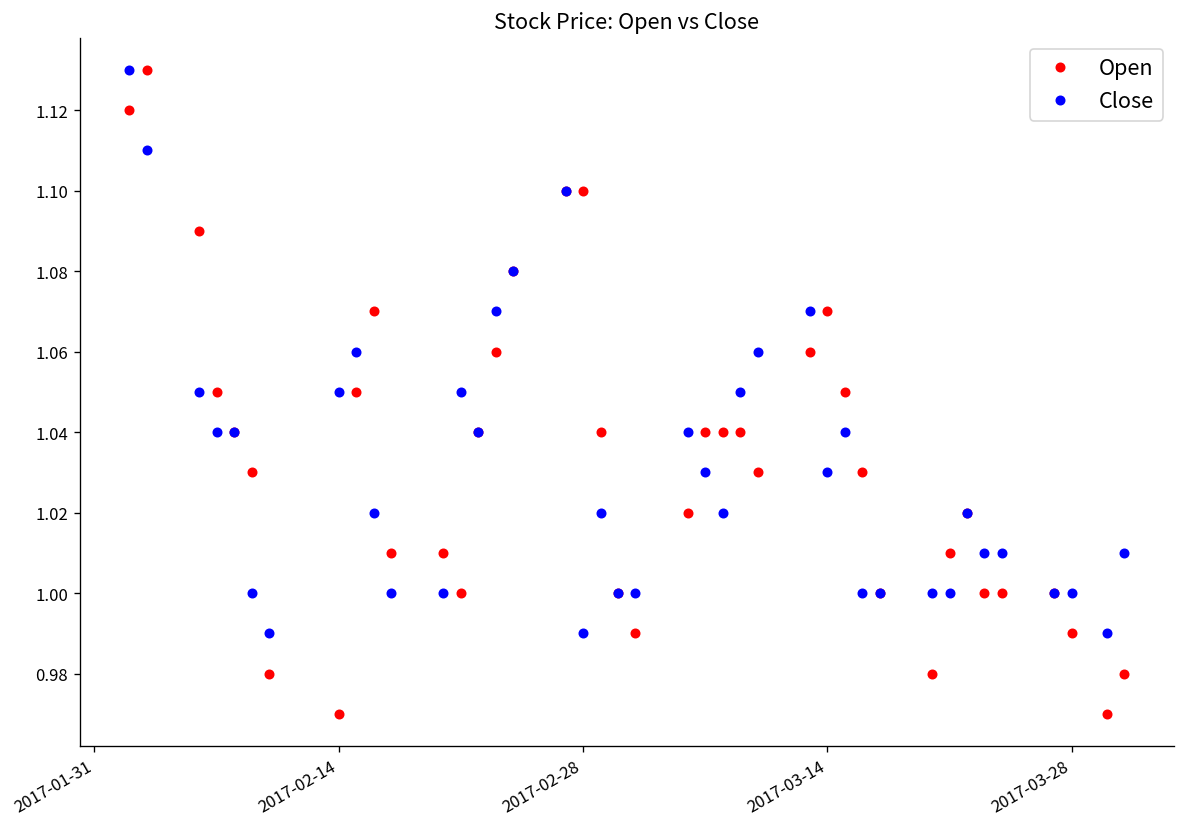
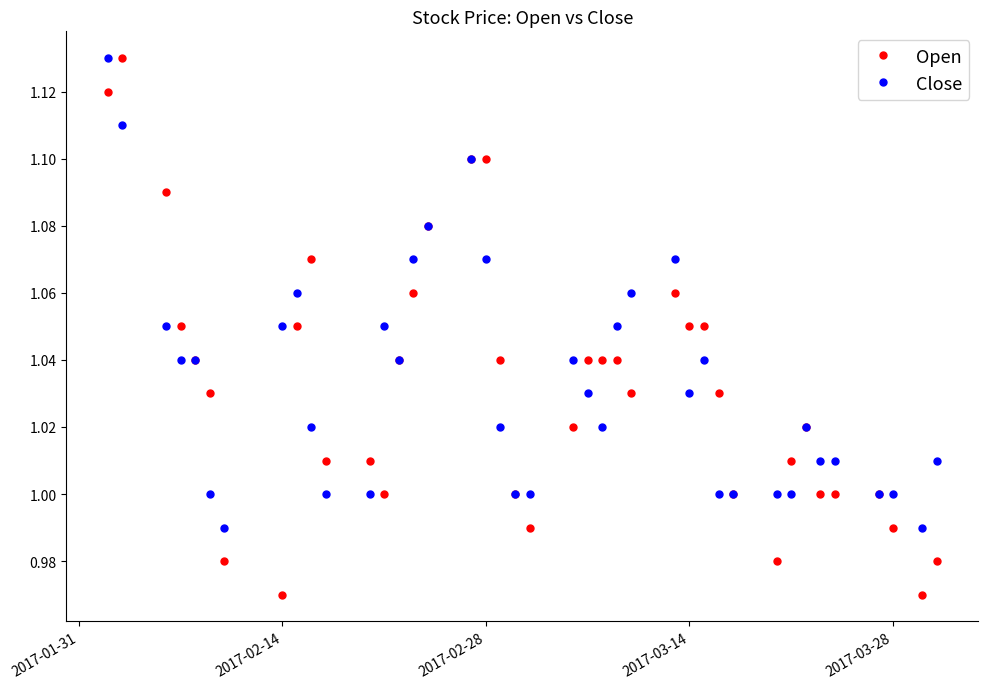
Close, 2017-02-28: 0.99 -> 1.07
Open, 2017-03-14: 1.07 -> 1.05
